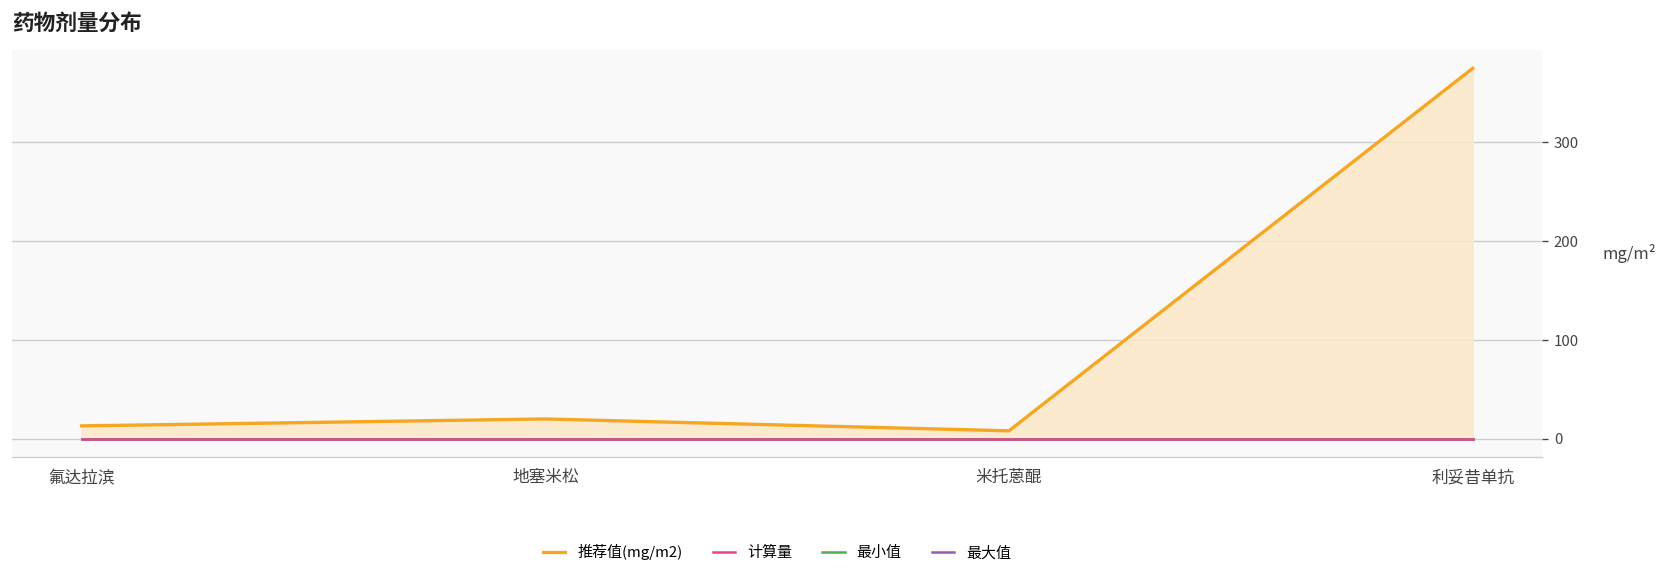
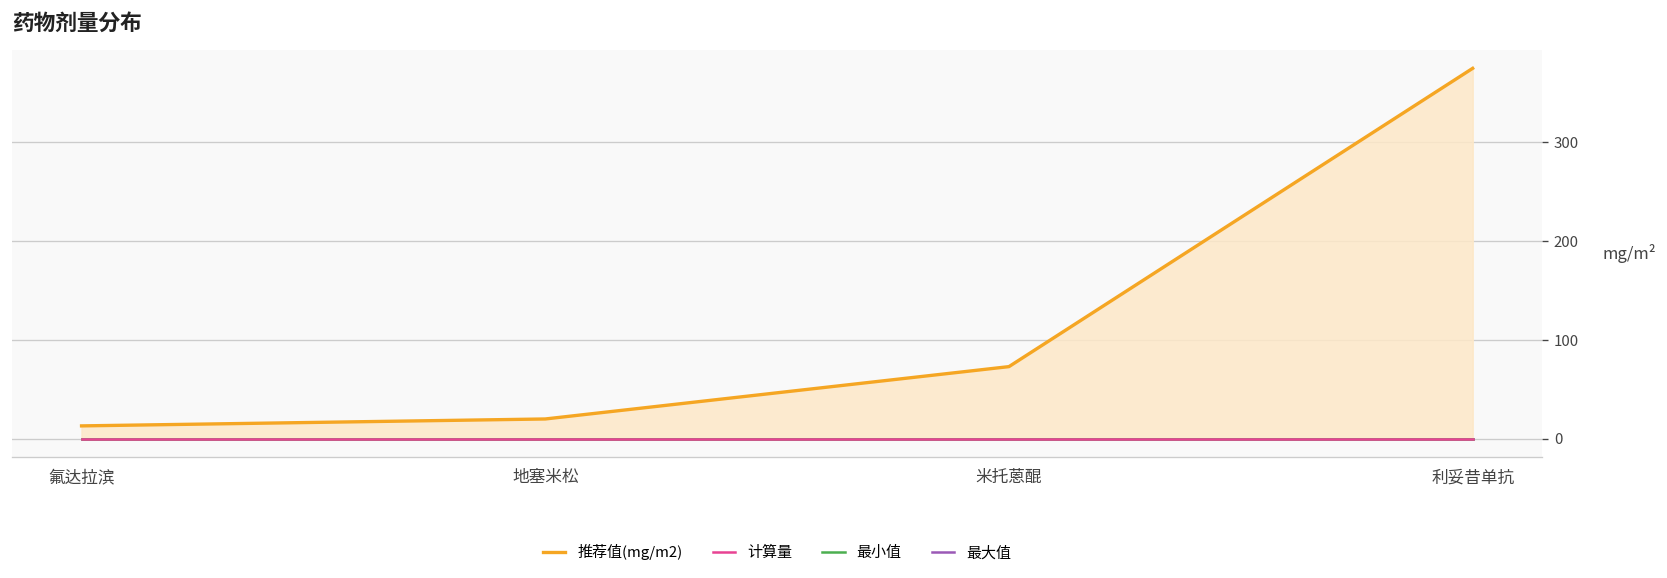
推荐值(mg/m2), 米托蒽醌: 10 -> 70
